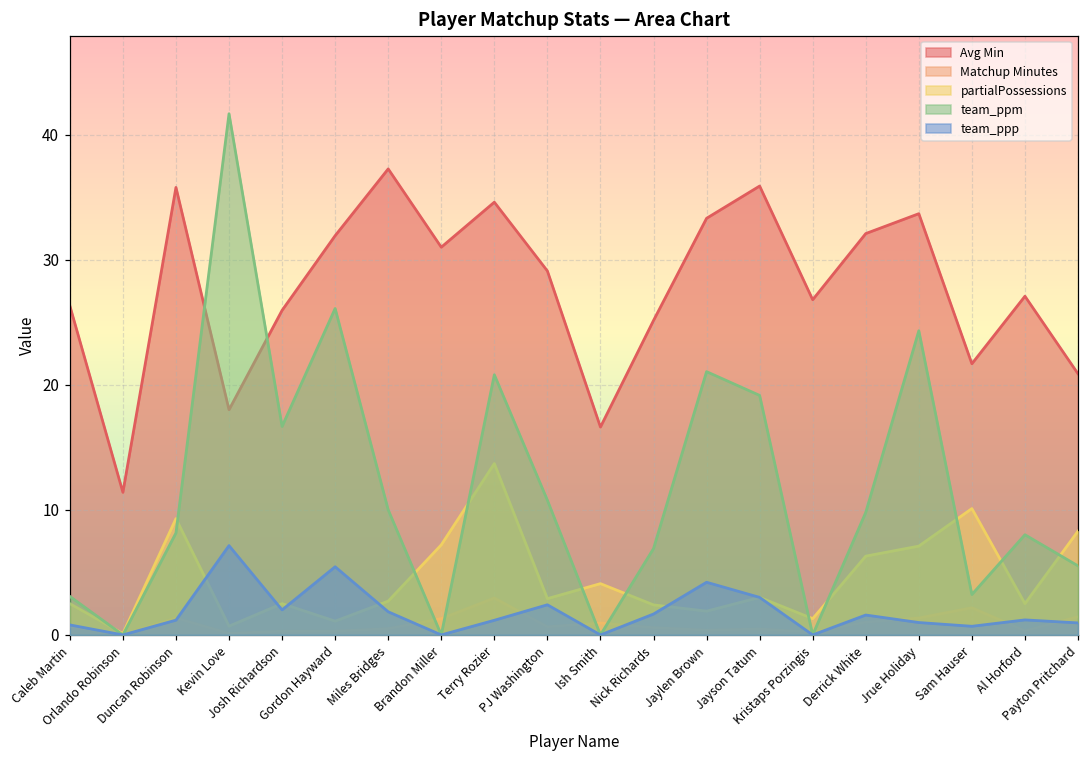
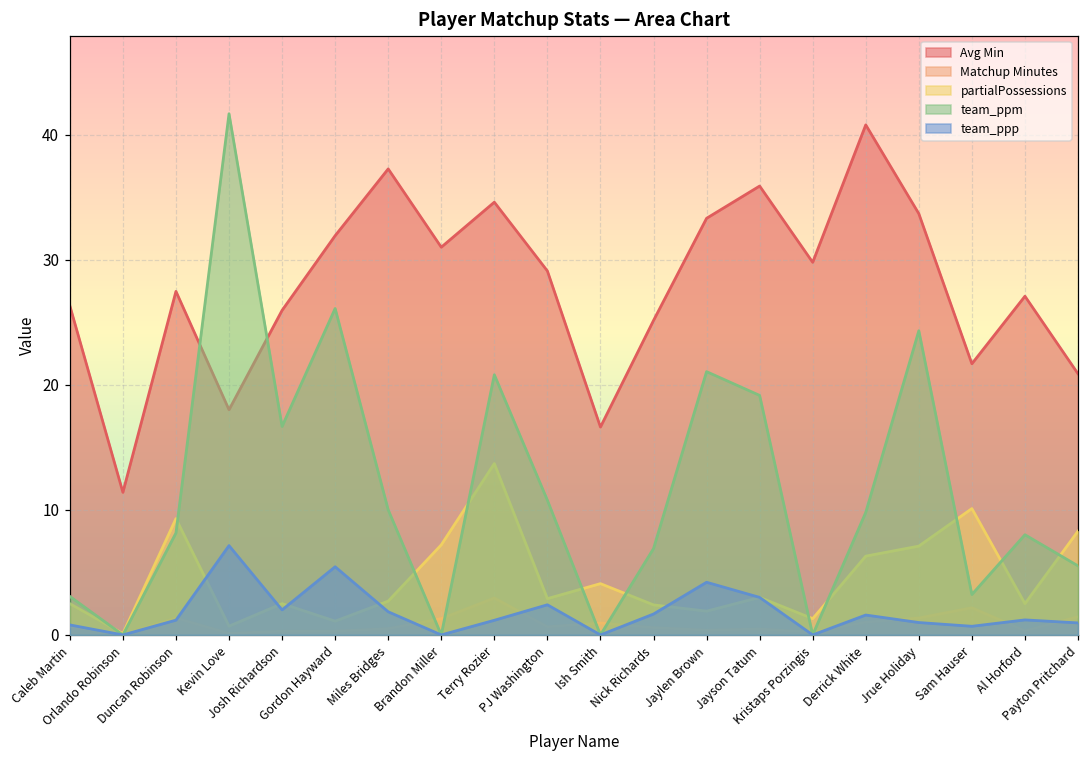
Avg Min, Duncan Robinson: 35.8 -> 27.5
Avg Min, Kristaps Porzingis: 26.8 -> 29.8
Avg Min, Derrick White: 32.1 -> 40.8
